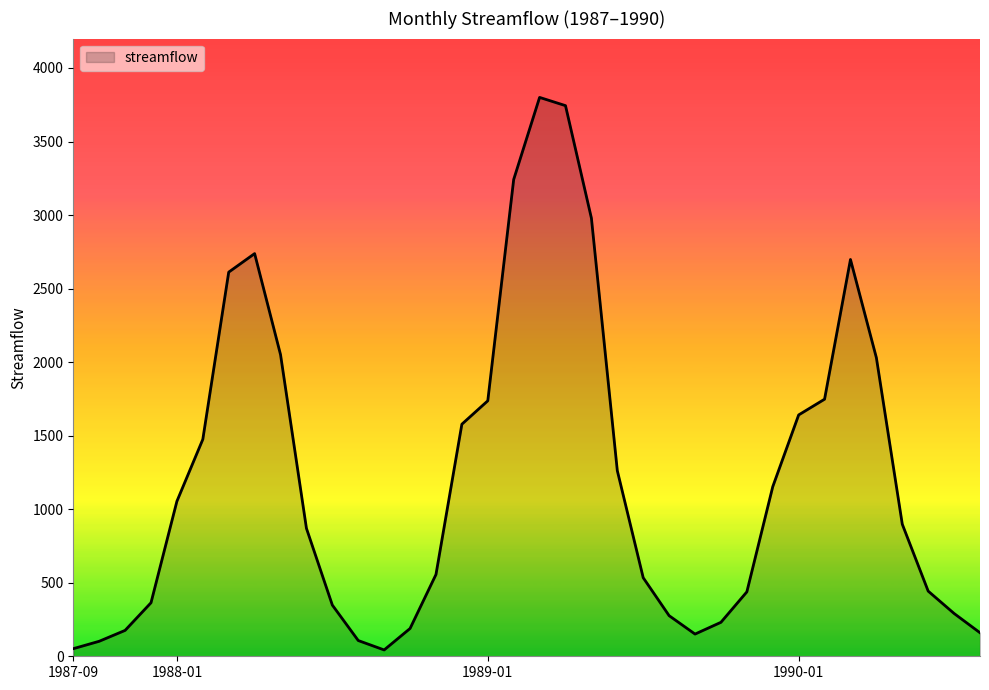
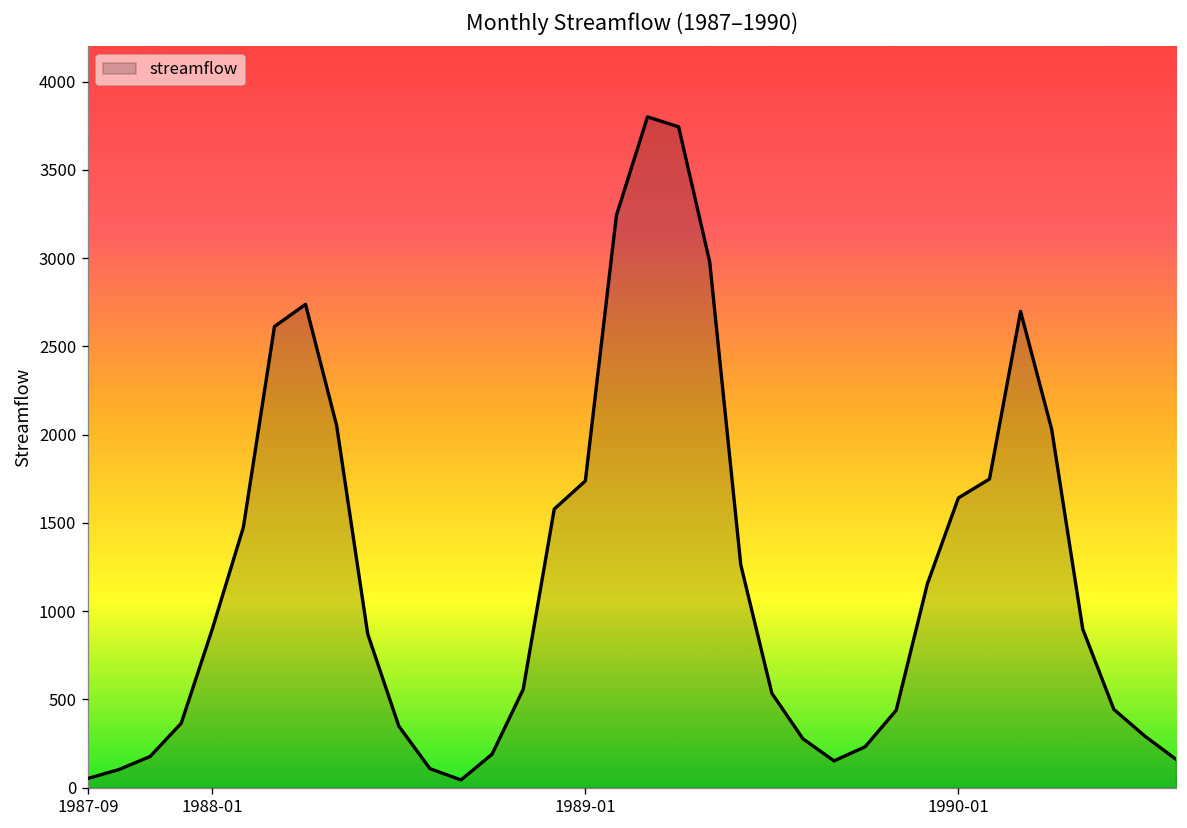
1988-01: 1050 -> 900
